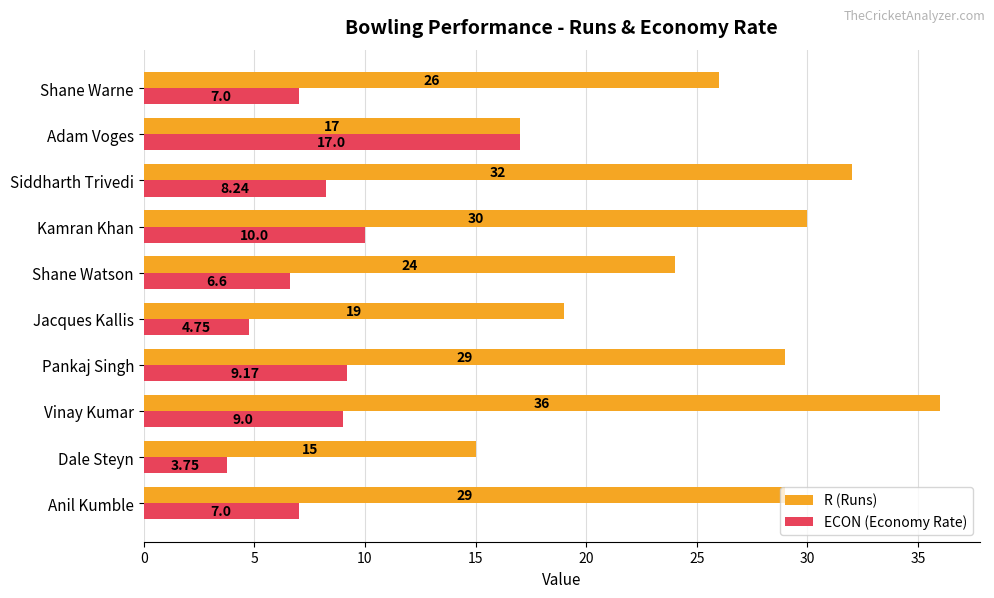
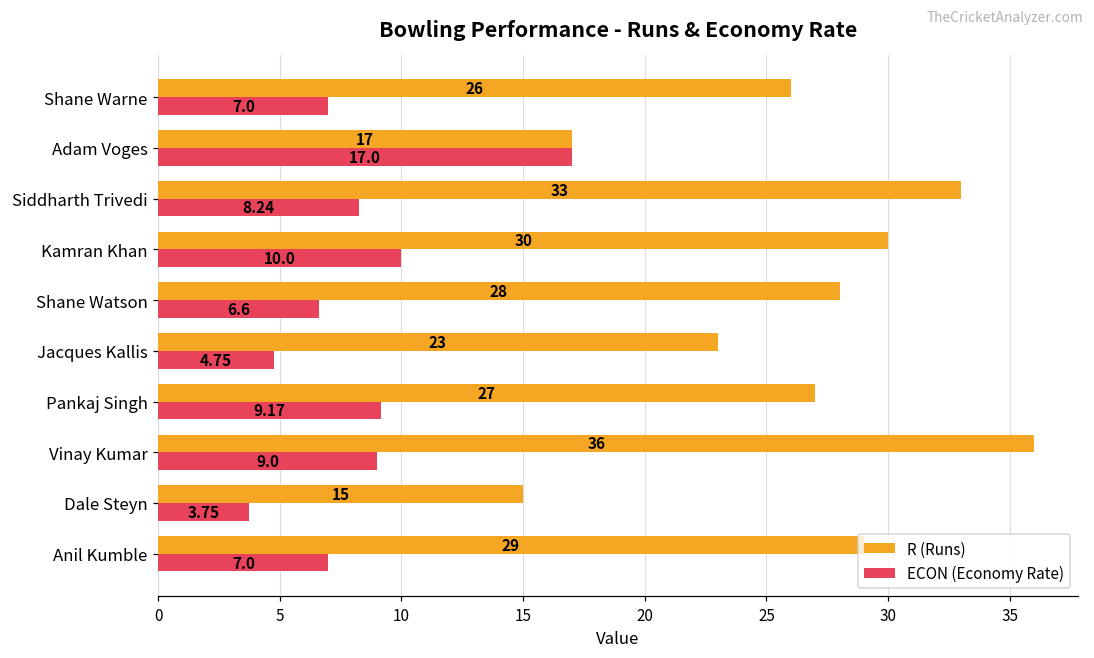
R (Runs), Siddharth Trivedi: 32 -> 33
R (Runs), Shane Watson: 24 -> 28
R (Runs), Jacques Kallis: 19 -> 23
R (Runs), Pankaj Singh: 29 -> 27
